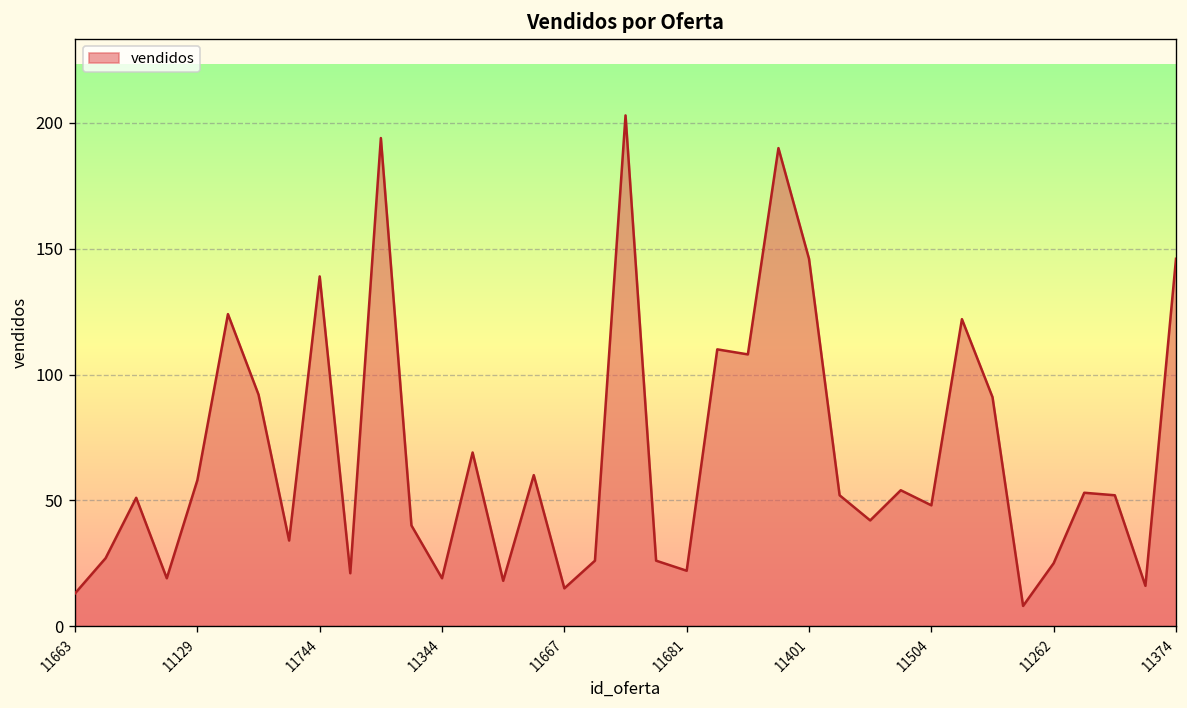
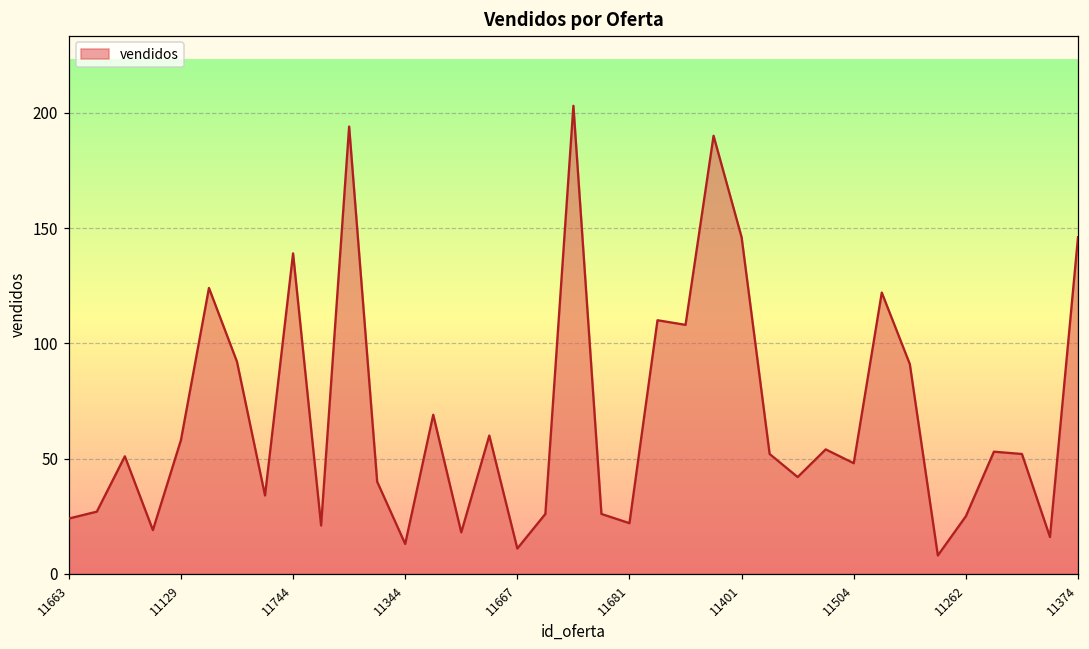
11663: 13 -> 24
11344: 19 -> 13
11667: 15 -> 11
